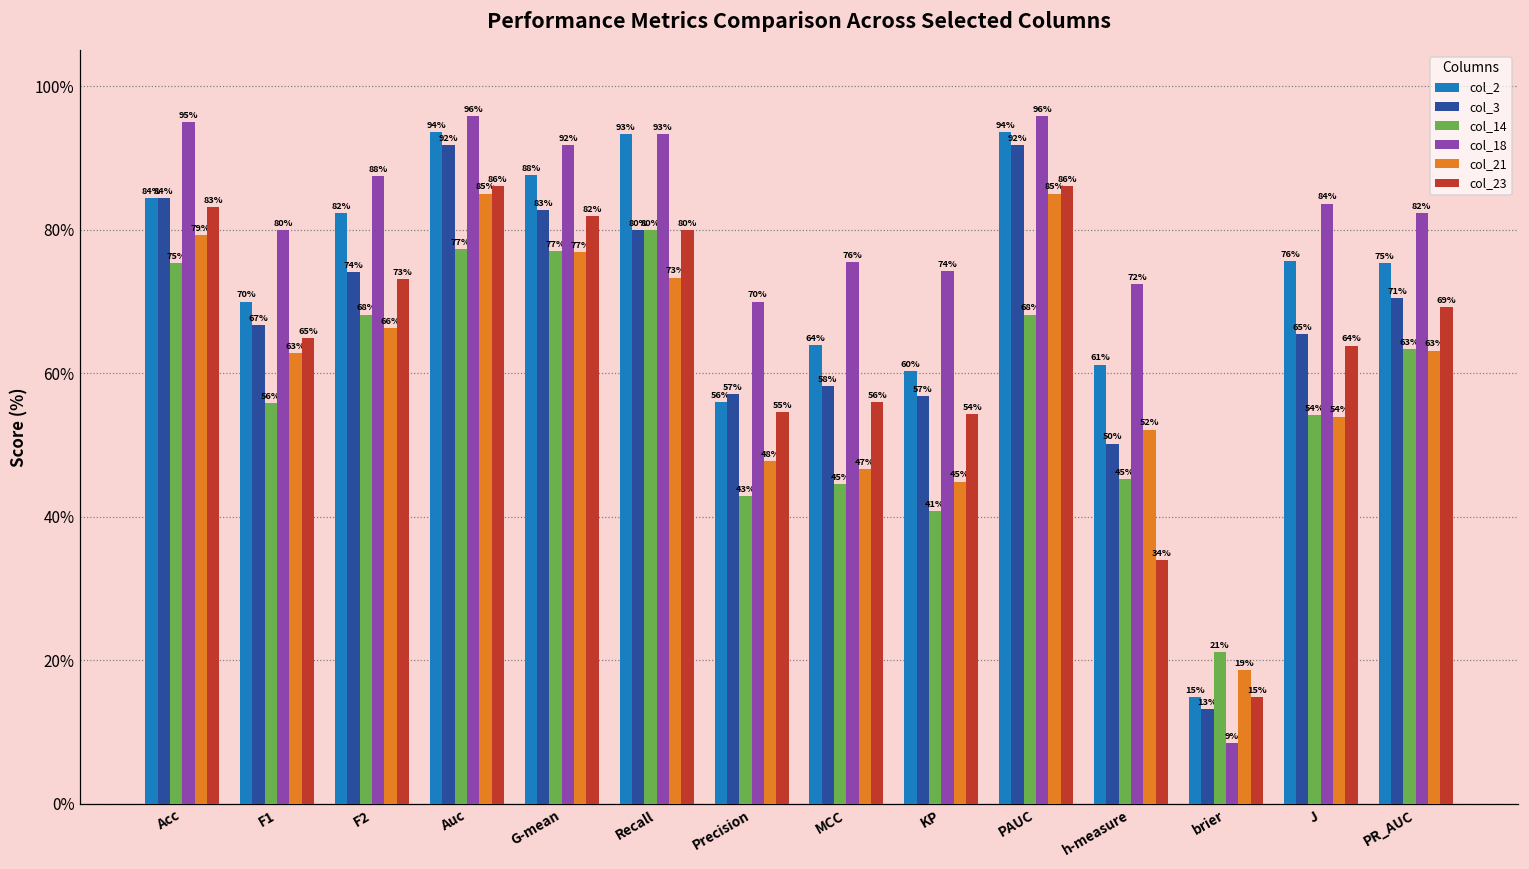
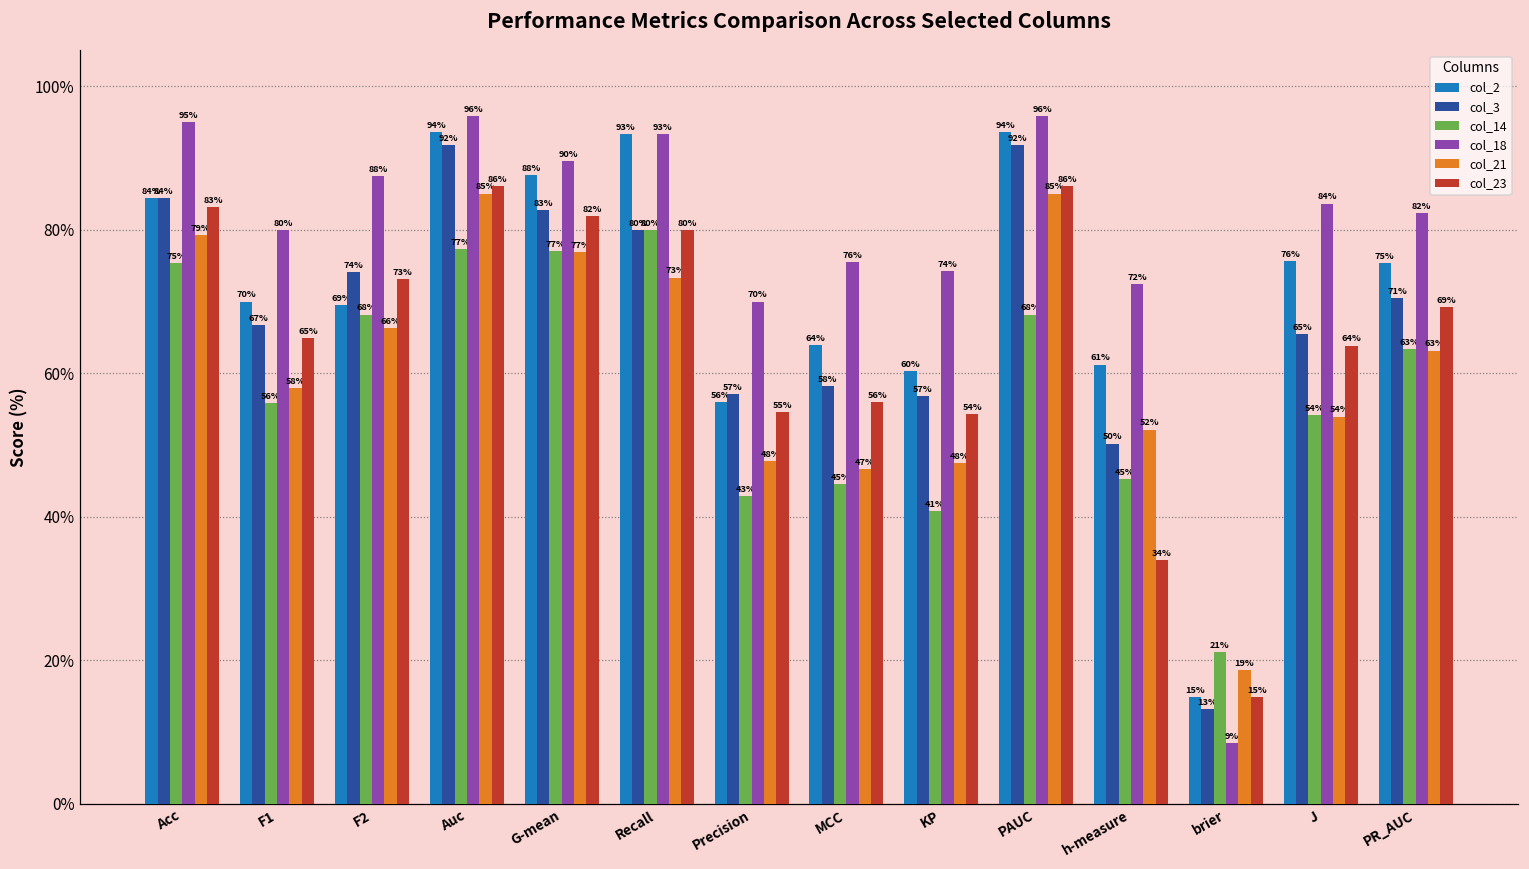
col_21, F1: 63% -> 58%
col_2, F2: 82% -> 69%
col_18, G-mean: 92% -> 90%
col_21, KP: 45% -> 48%
